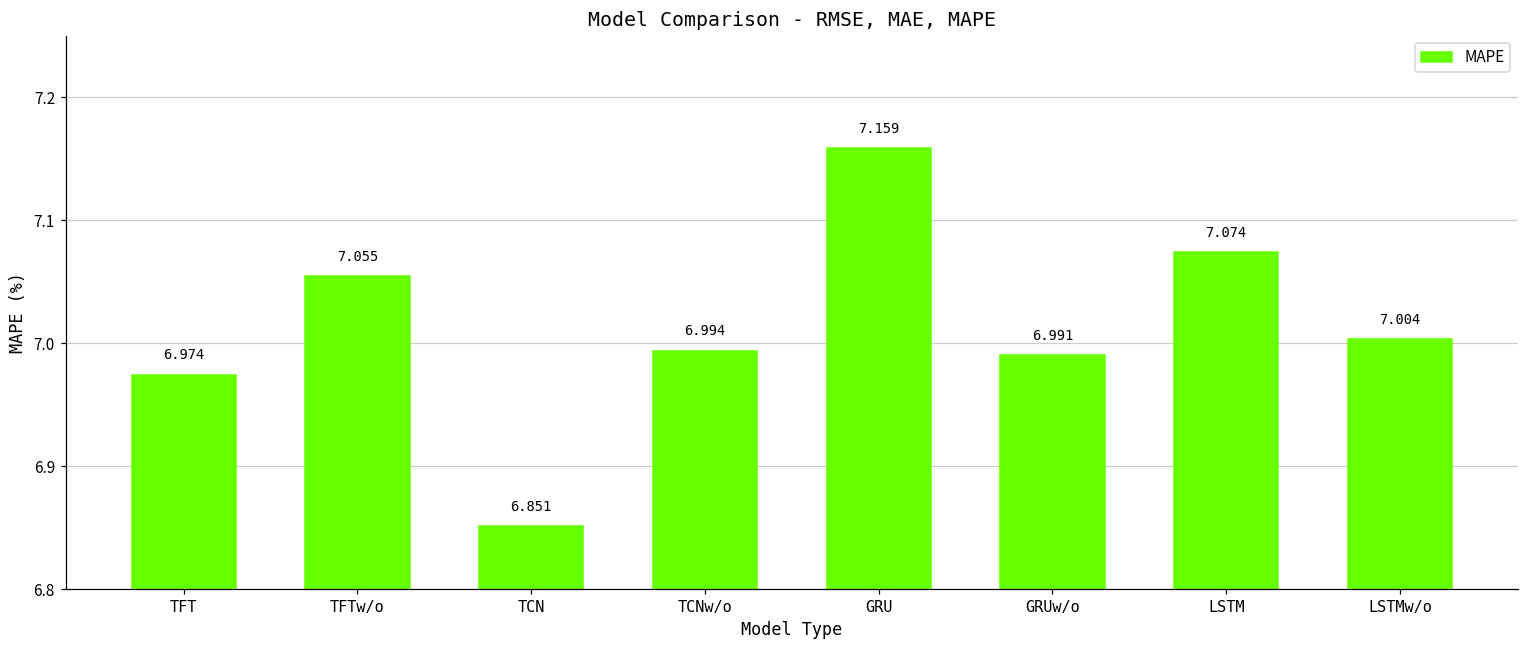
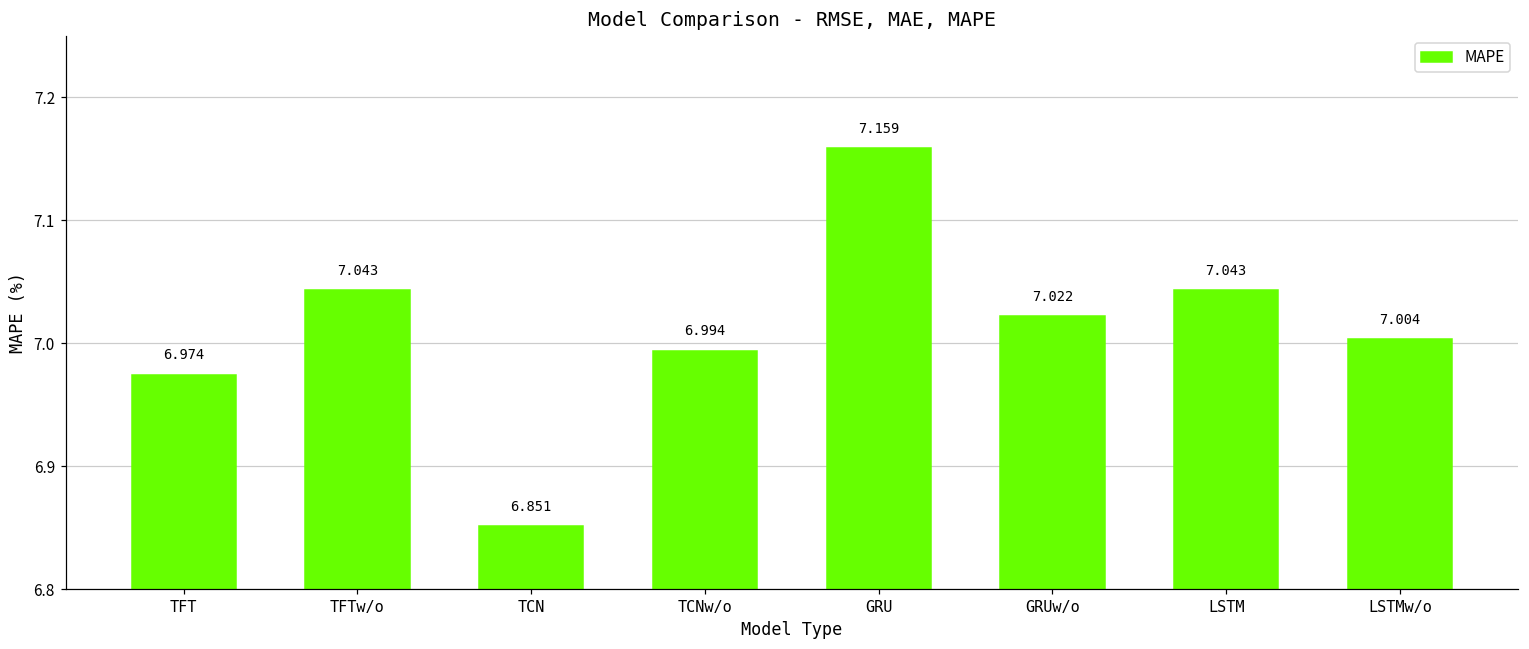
TFTw/o: 7.055 -> 7.043
GRUw/o: 6.991 -> 7.022
LSTM: 7.074 -> 7.043
